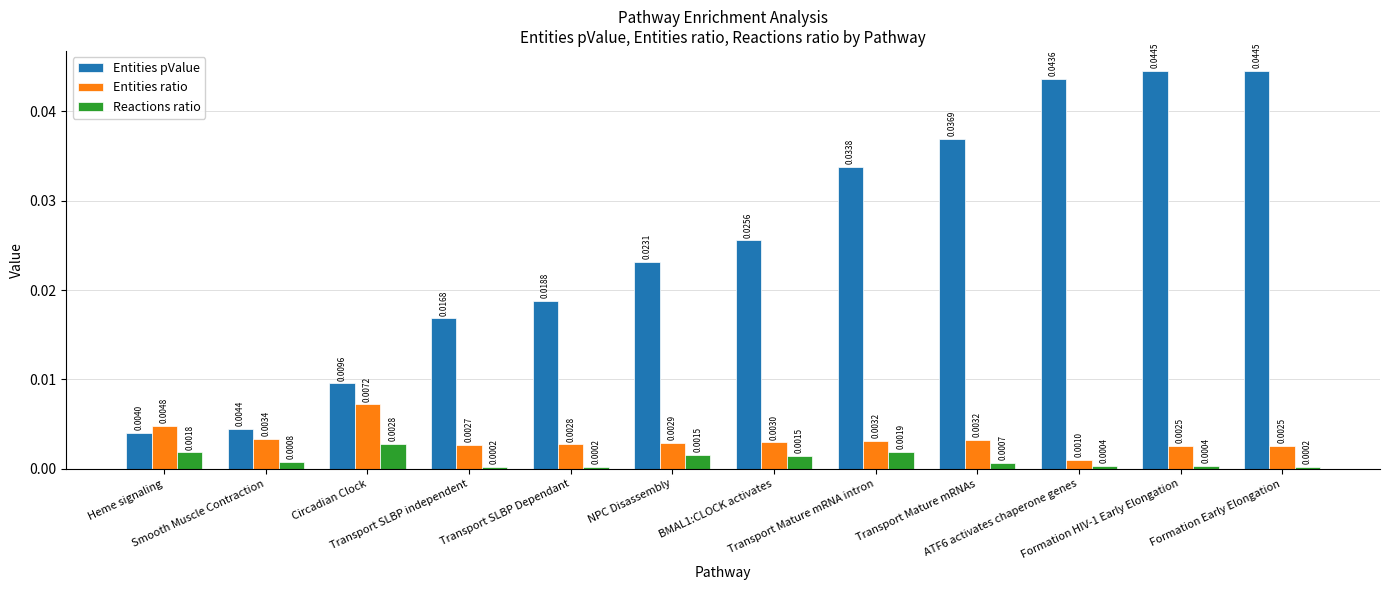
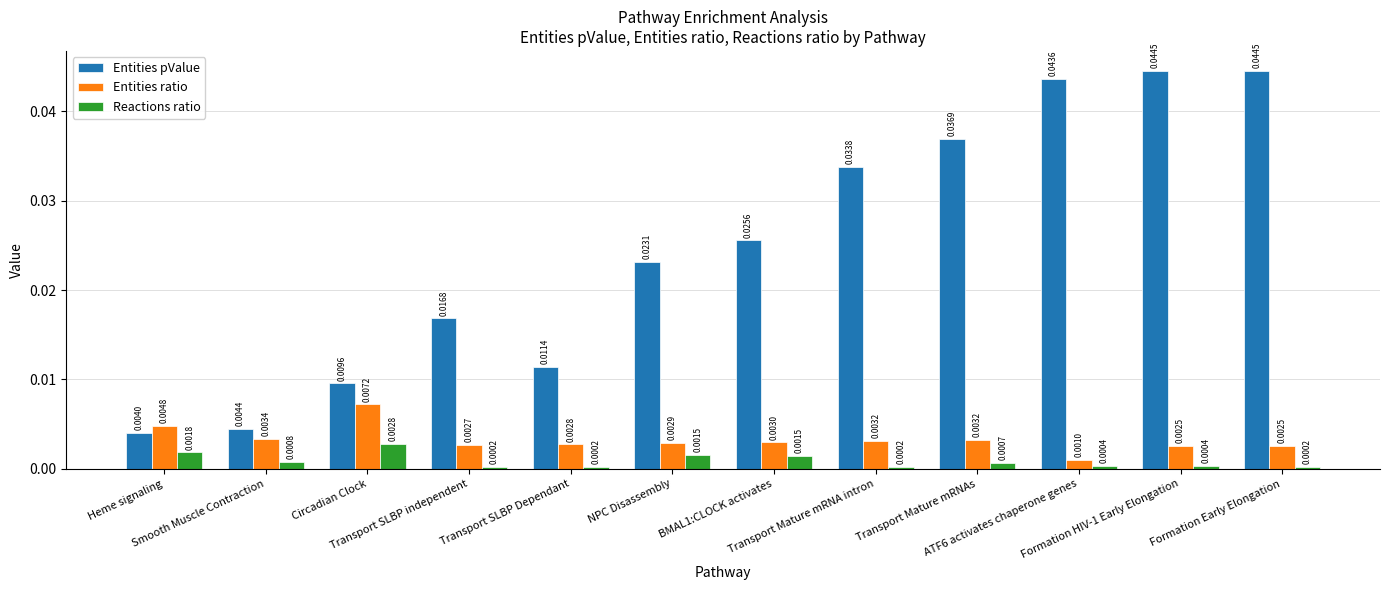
Entities pValue, Transport SLBP Dependant: 0.0188 -> 0.0114
Reactions ratio, Transport Mature mRNA intron: 0.0019 -> 0.0002
